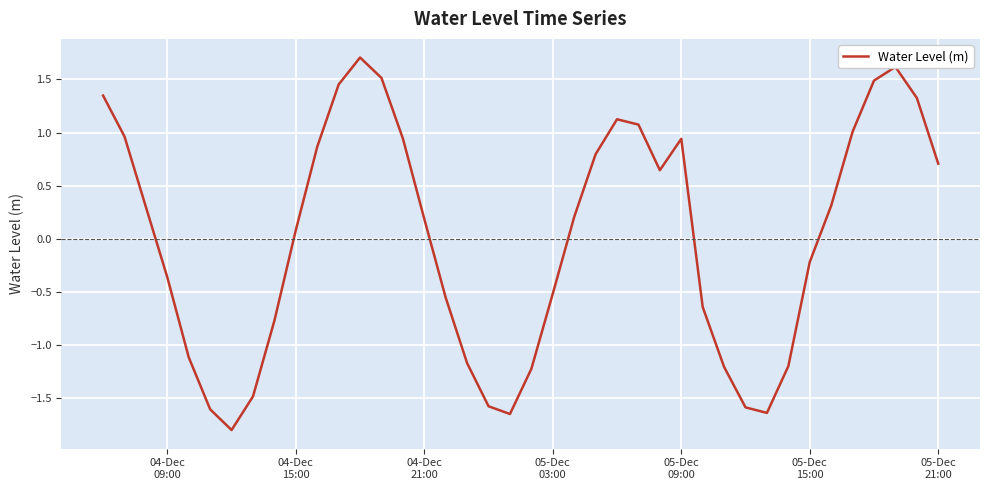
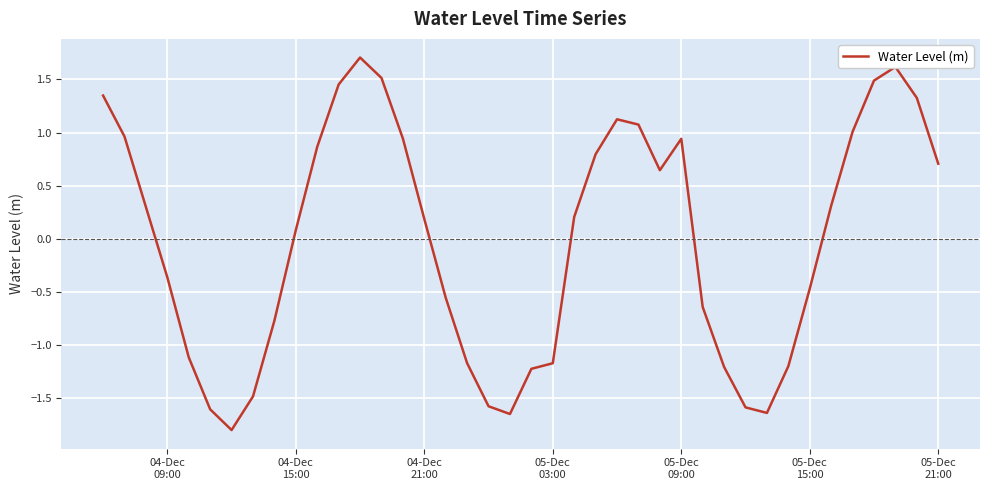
05-Dec 03:00: -0.51 -> -1.17
05-Dec 15:00: -0.22 -> -0.47
